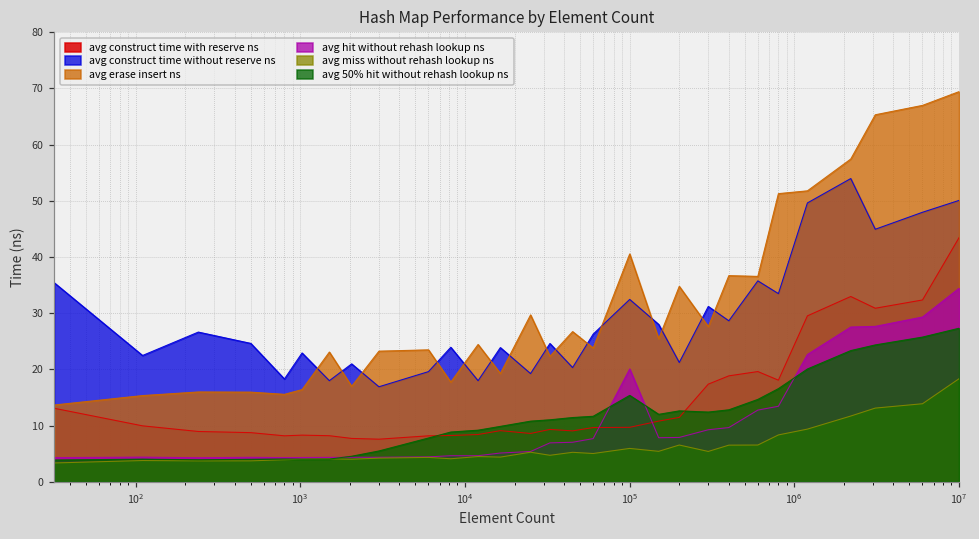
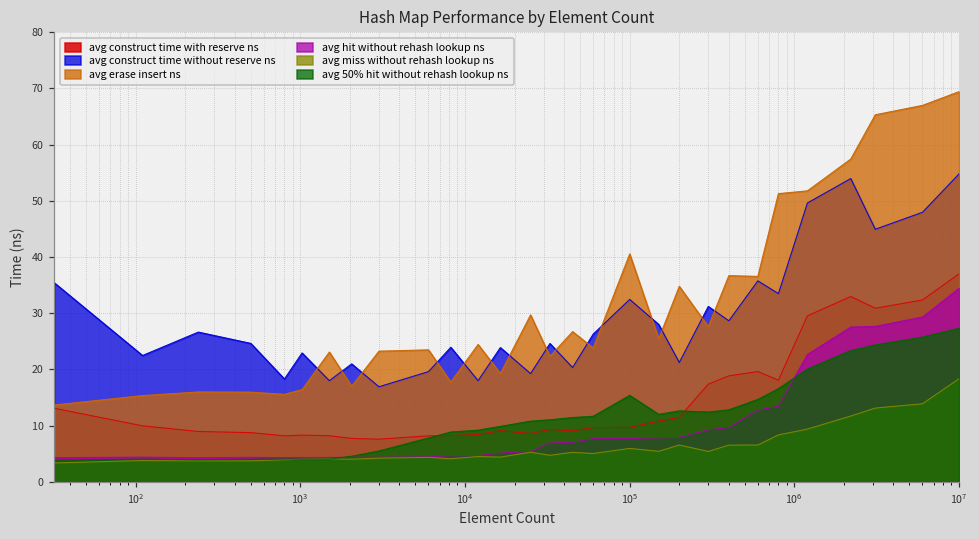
avg hit without rehash lookup ns, 10^5: 20 -> 8
avg construct time with reserve ns, 10^7: 43 -> 37
avg construct time without reserve ns, 10^7: 50 -> 55
